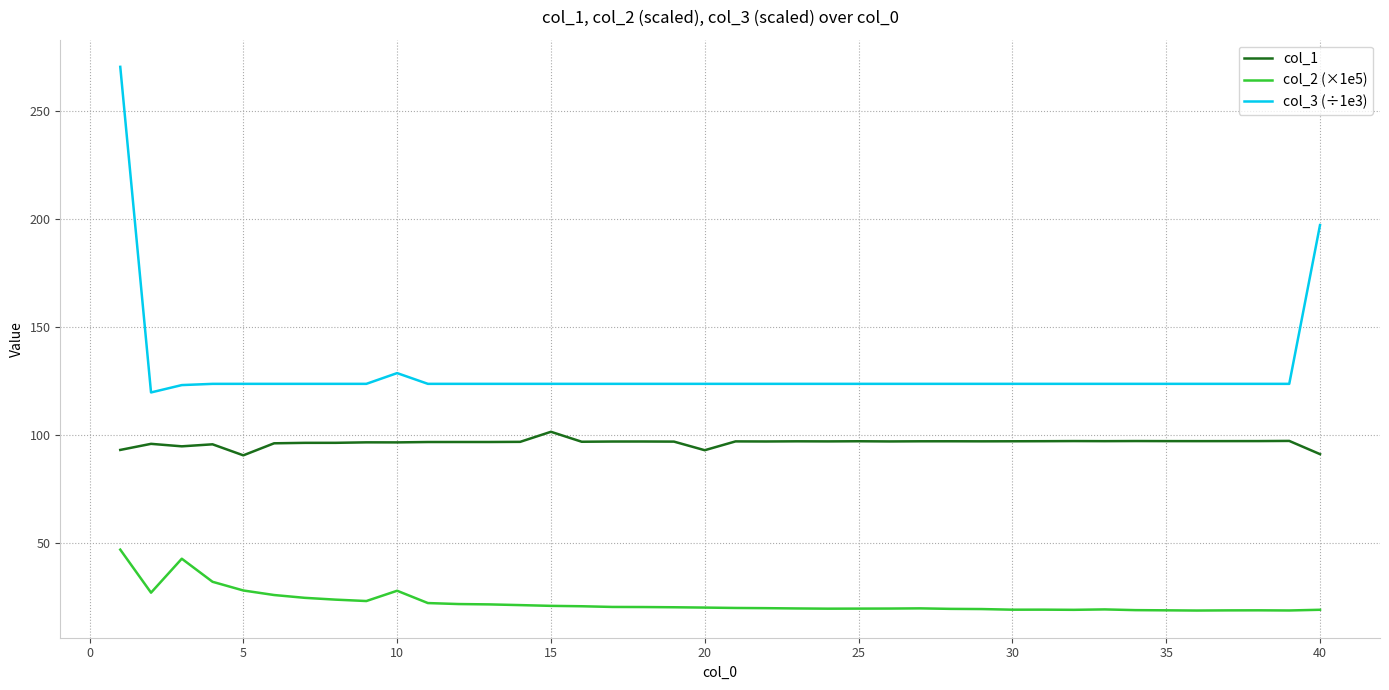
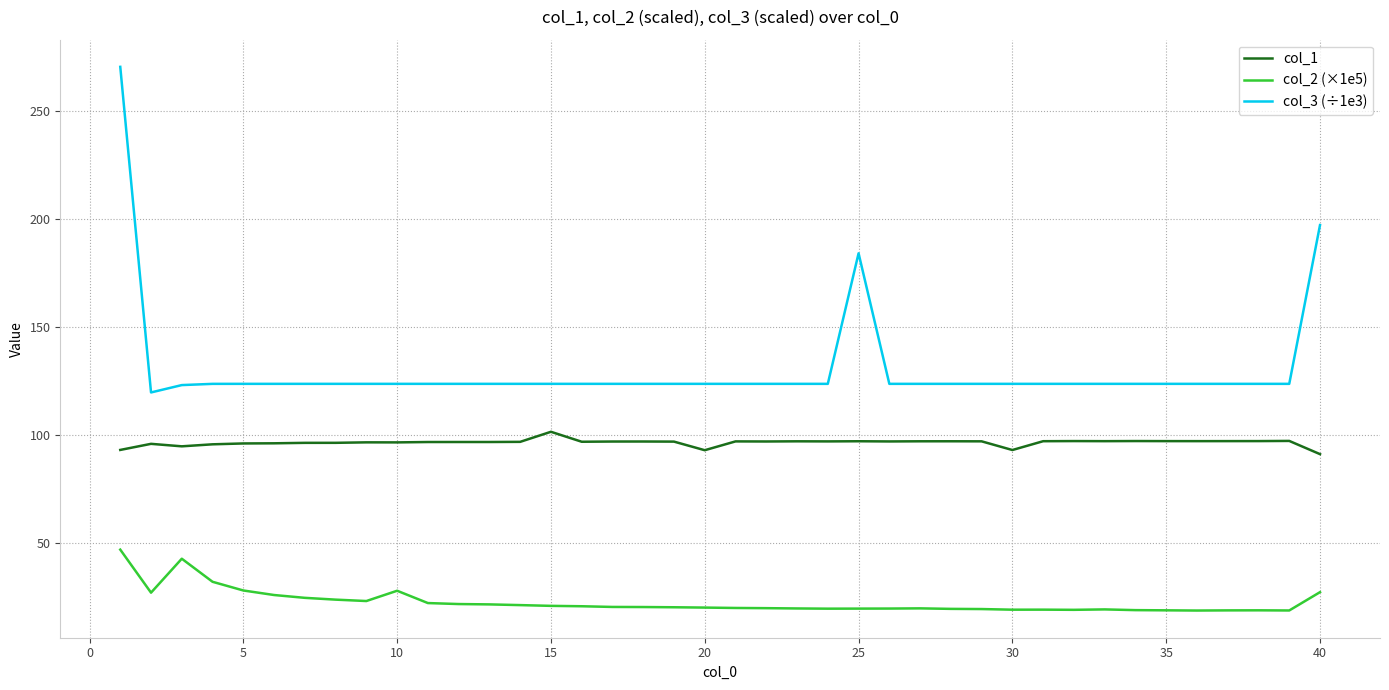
col_1, 5: 91 -> 96
col_3 (÷1e3), 10: 129 -> 124
col_3 (÷1e3), 25: 124 -> 184
col_1, 30: 97 -> 93
col_2 (×1e5), 40: 19 -> 27
